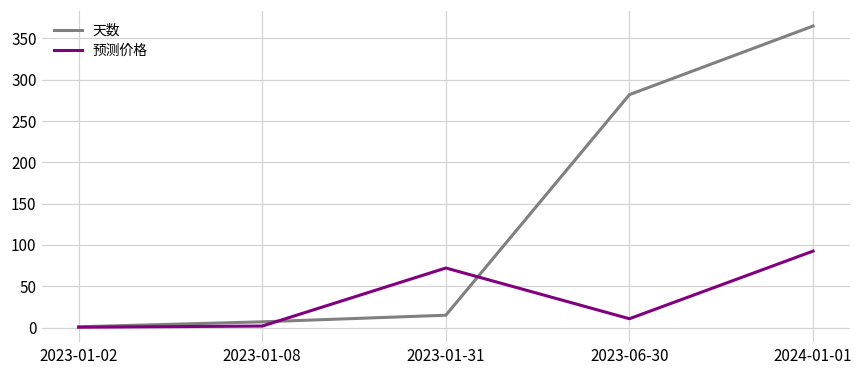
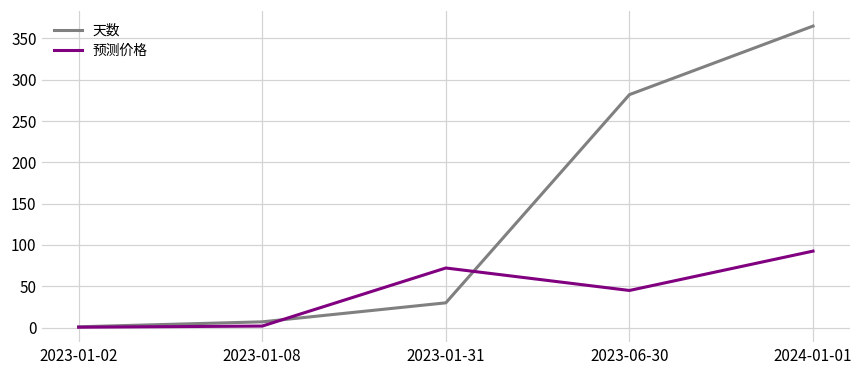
天数, 2023-01-31: 20 -> 30
预测价格, 2023-06-30: 10 -> 40
